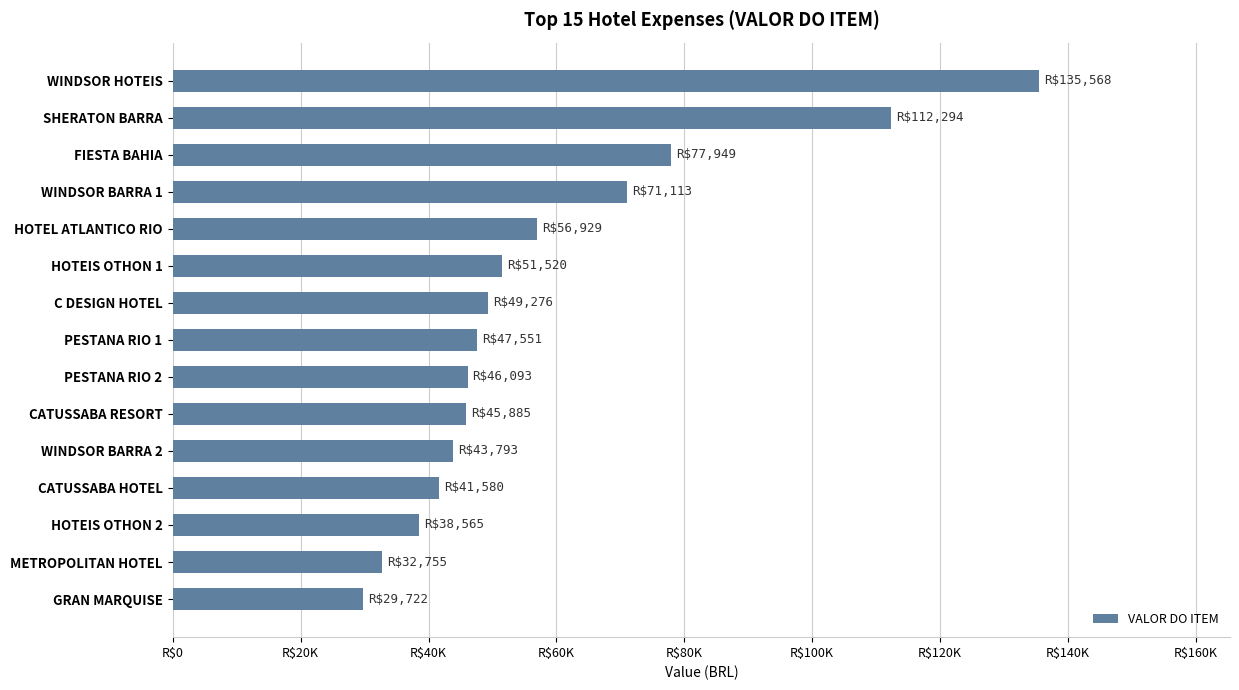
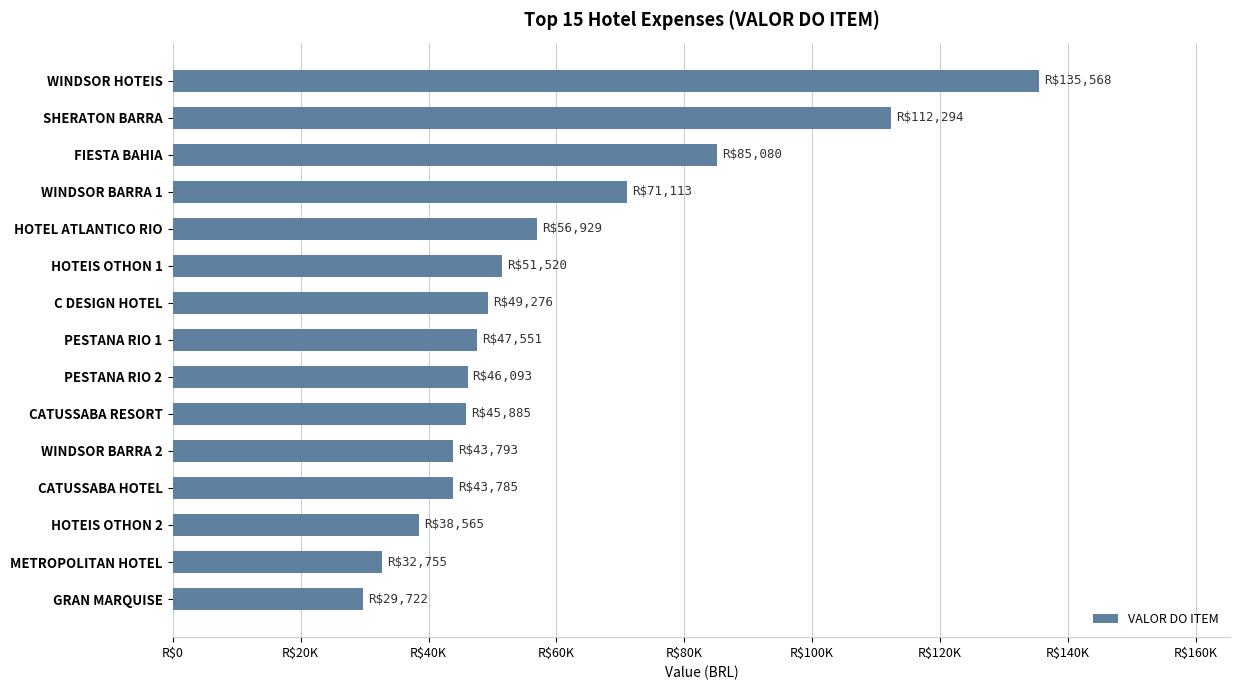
FIESTA BAHIA: $77,949 -> $85,080
CATUSSABA HOTEL: $41,580 -> $43,785
